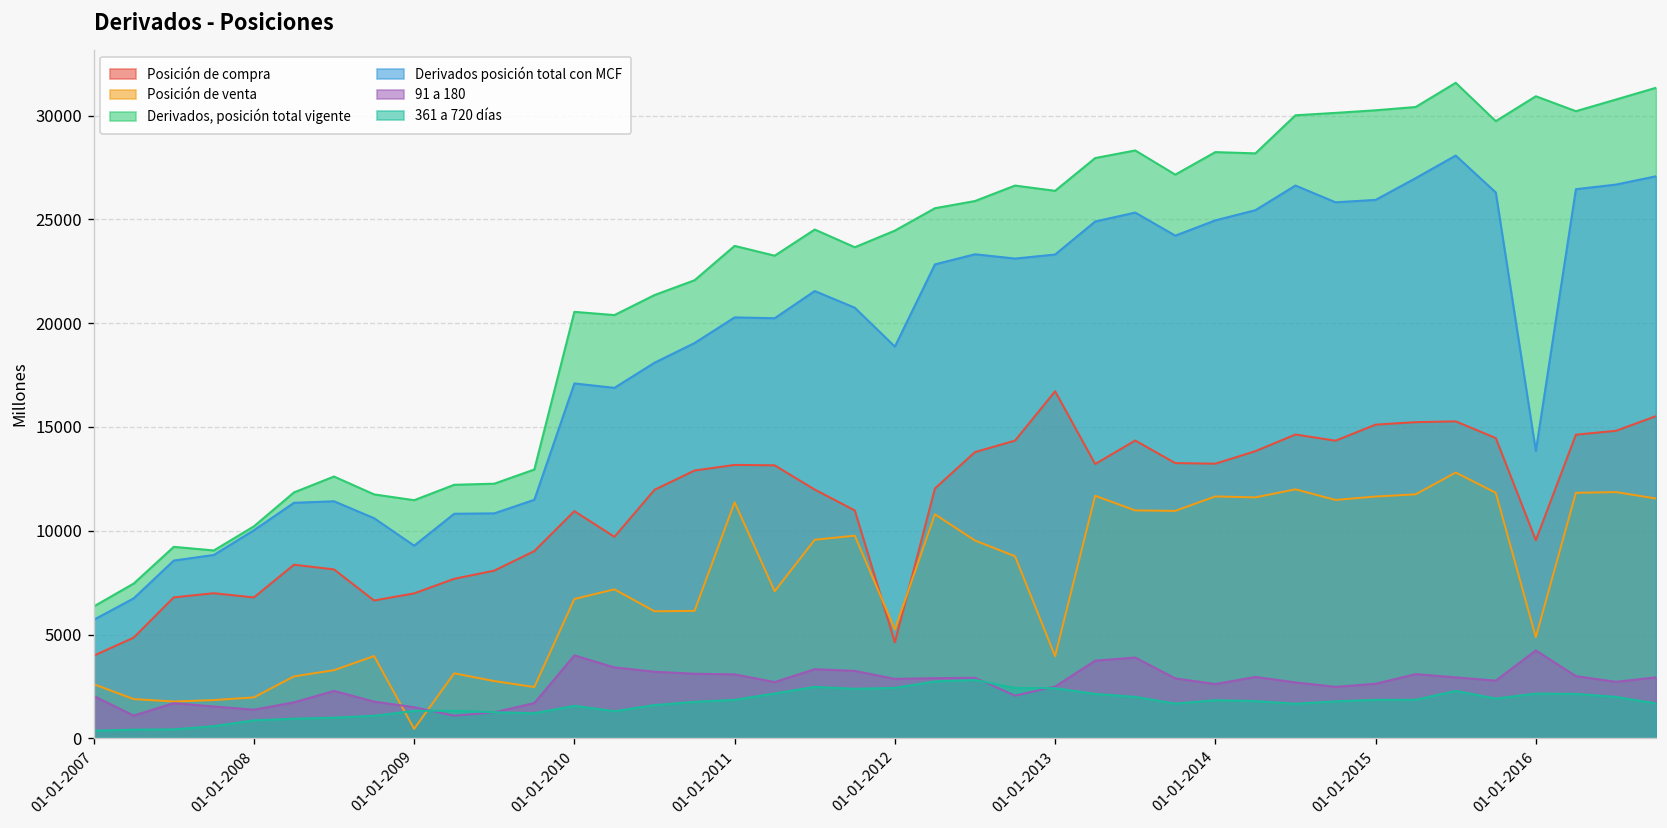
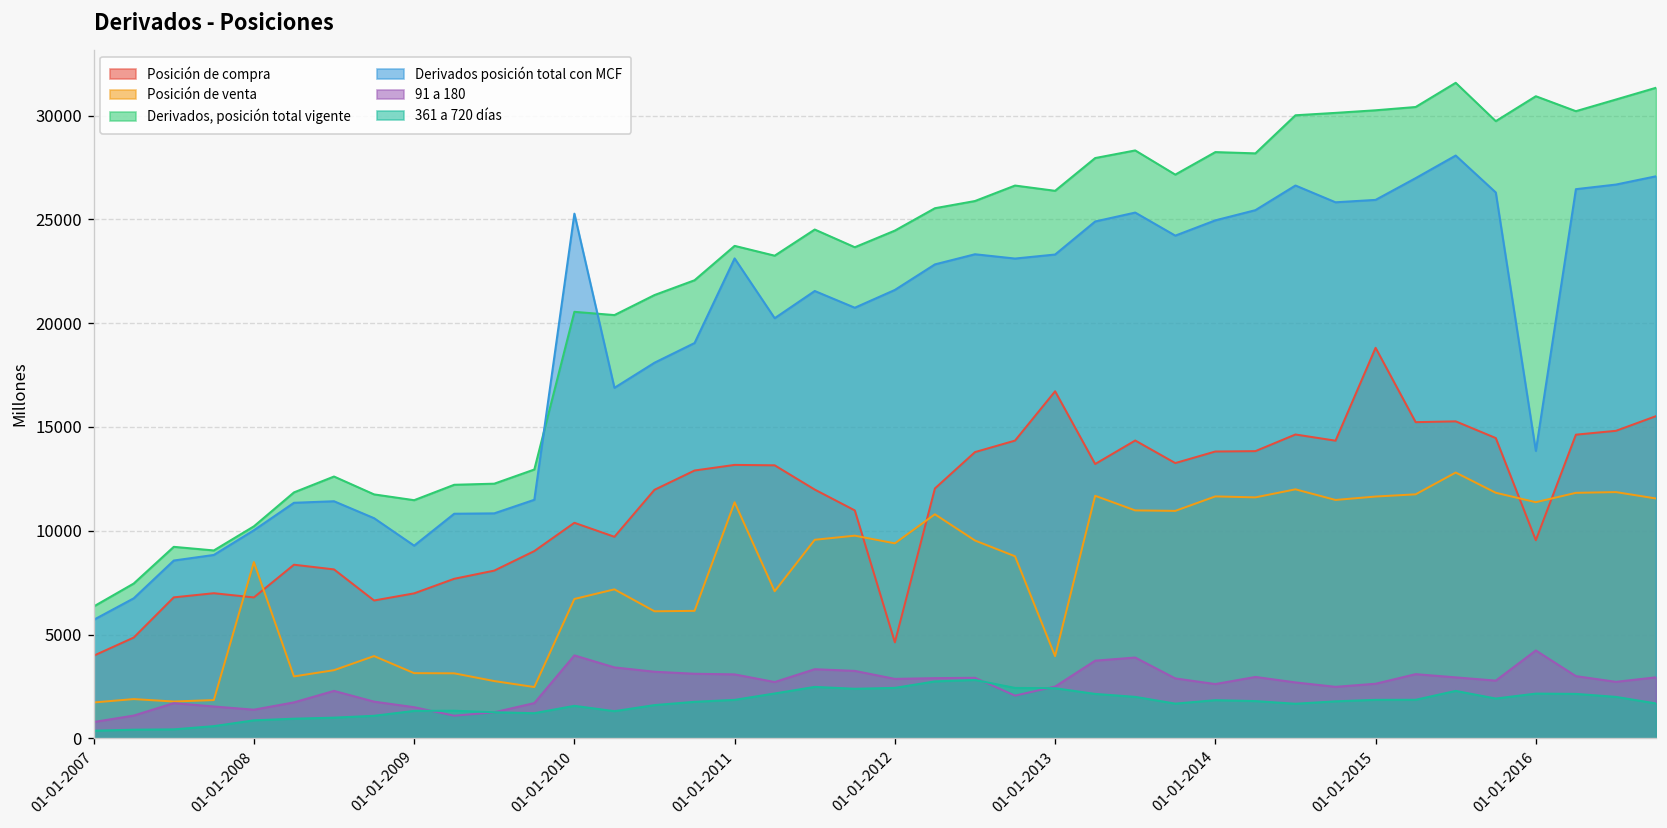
Posición de venta, 01-01-2007: 2600 -> 1700
91 a 180, 01-01-2007: 2000 -> 800
Posición de venta, 01-01-2008: 2000 -> 8500
Posición de venta, 01-01-2009: 500 -> 3100
Posición de compra, 01-01-2010: 10900 -> 10400
Derivados posición total con MCF, 01-01-2010: 17100 -> 25300
Derivados posición total con MCF, 01-01-2011: 20300 -> 23100
Posición de venta, 01-01-2012: 5200 -> 9400
Derivados posición total con MCF, 01-01-2012: 18900 -> 21600
Posición de compra, 01-01-2014: 13200 -> 13800
Posición de compra, 01-01-2015: 15100 -> 18800
Posición de venta, 01-01-2016: 4900 -> 11400
